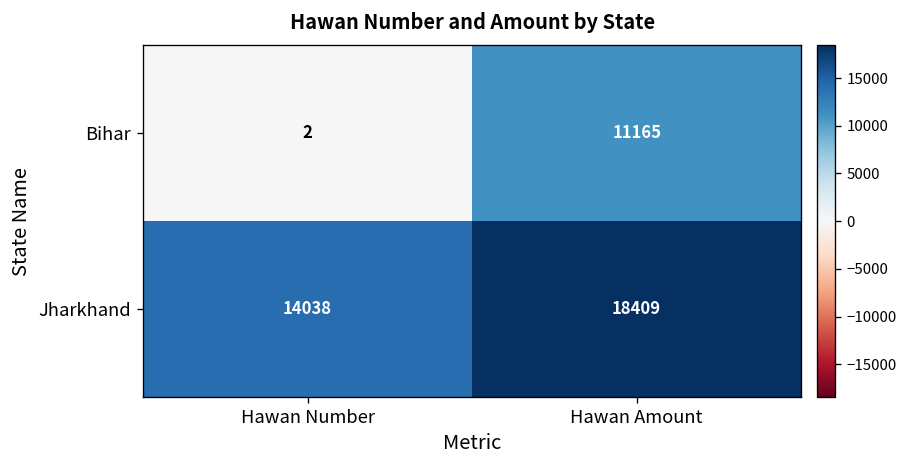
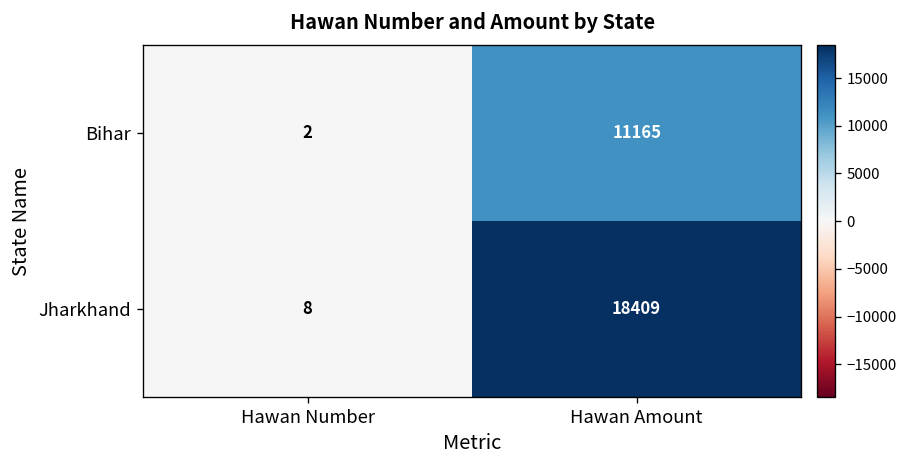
Jharkhand, Hawan Number: 14038 -> 8
